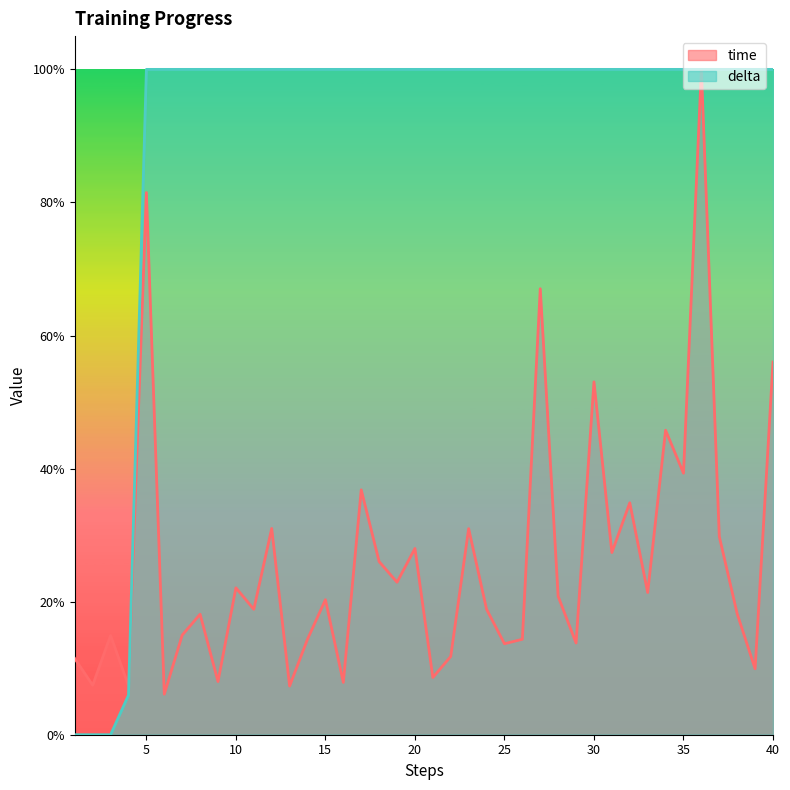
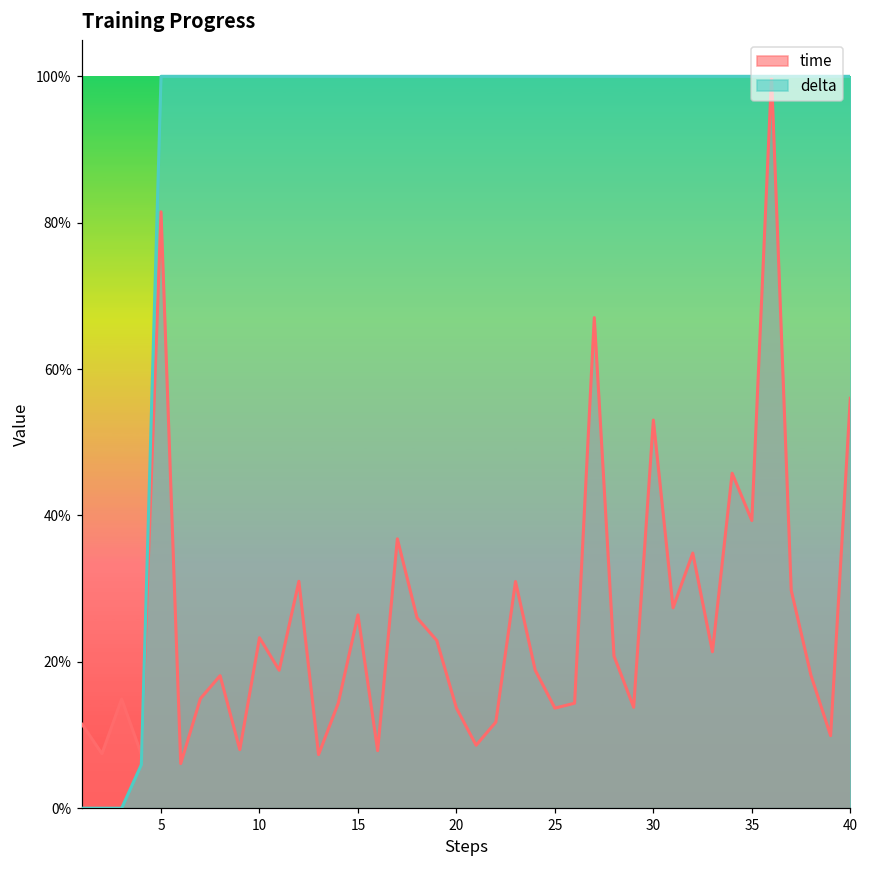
time, 10: 22% -> 23%
time, 15: 20% -> 26%
time, 20: 28% -> 14%
